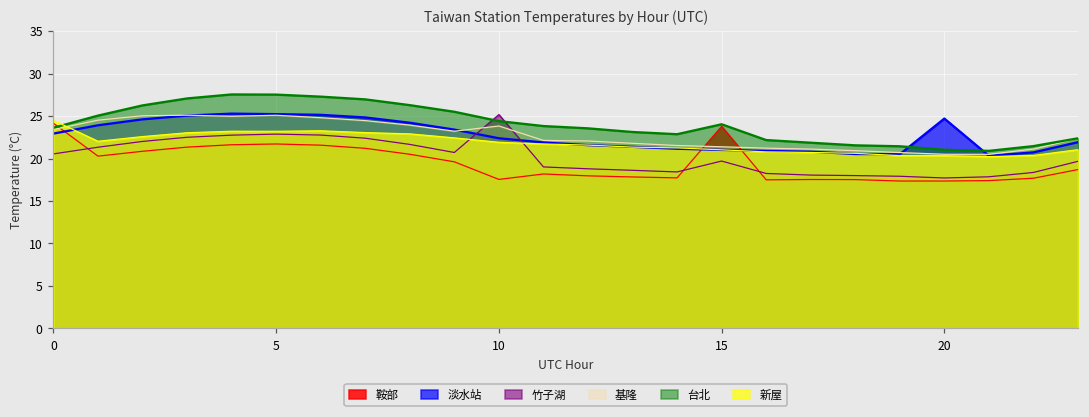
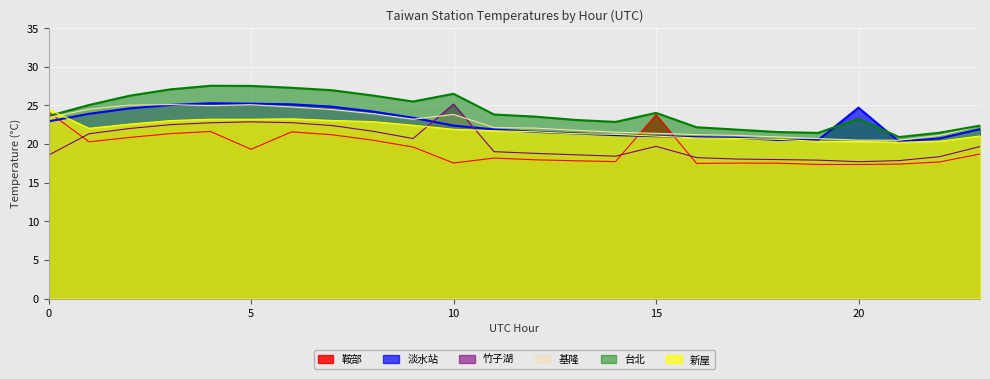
竹子湖, 0: 21 -> 19
鞍部, 5: 22 -> 19
台北, 10: 24 -> 27
台北, 20: 21 -> 23
